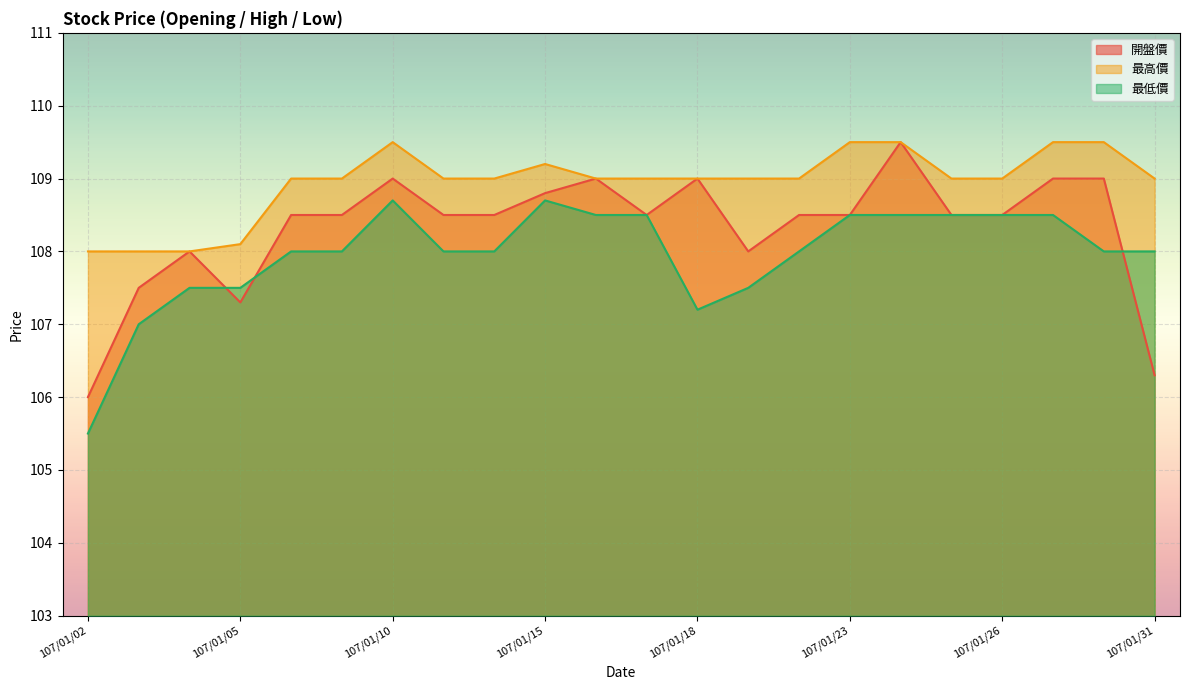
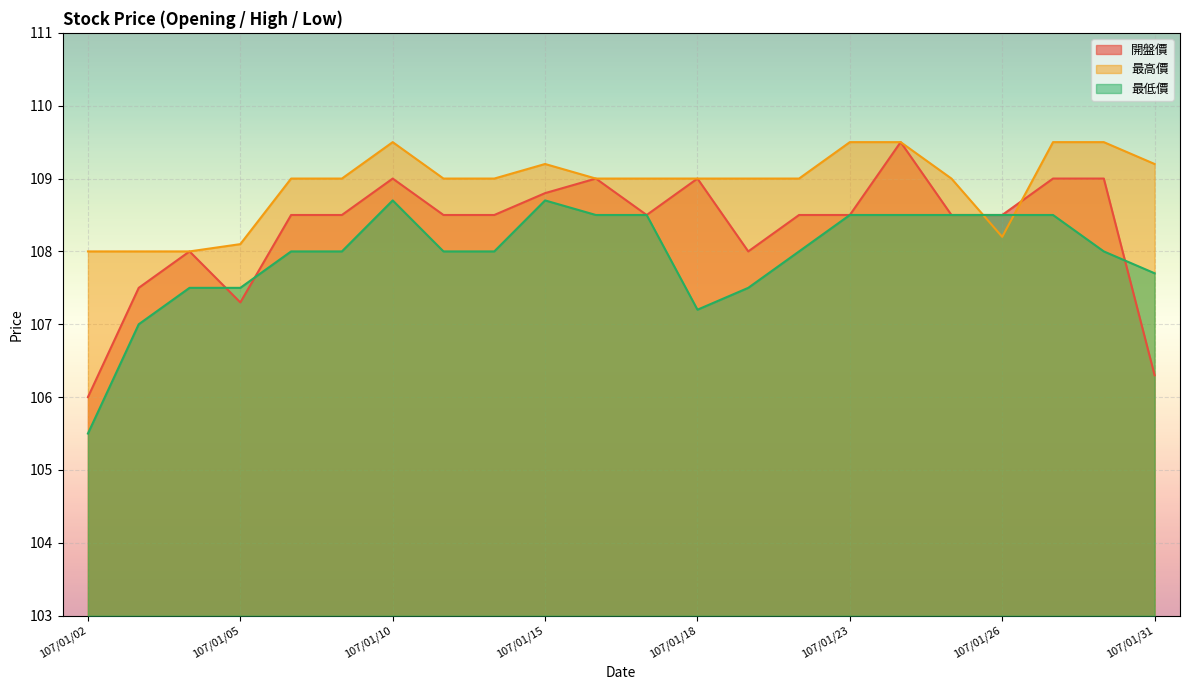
最高價, 107/01/26: 109.0 -> 108.2
最高價, 107/01/31: 109.0 -> 109.2
最低價, 107/01/31: 108.0 -> 107.7
